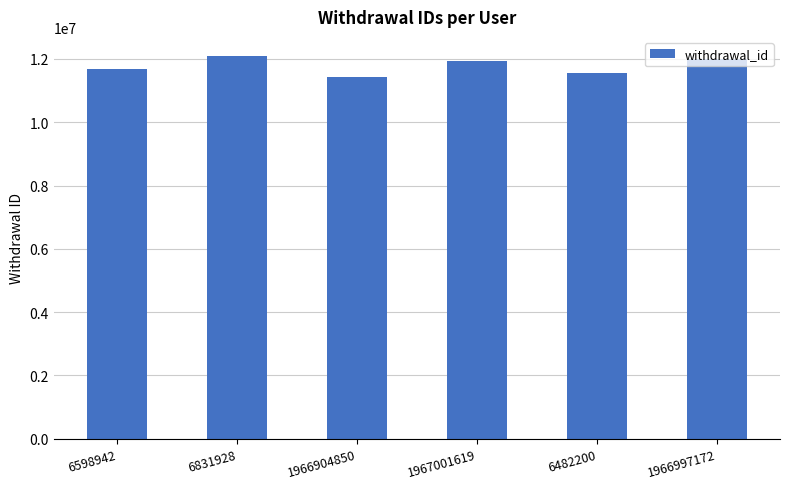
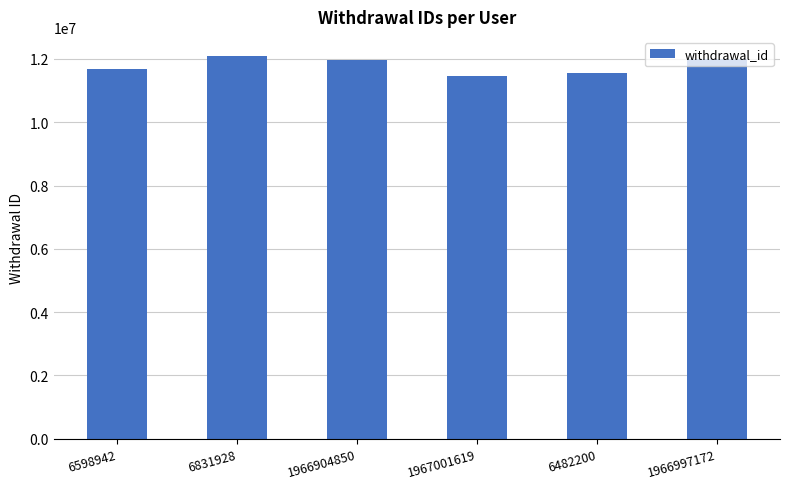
1966904850: 11400000 -> 12000000
1967001619: 11900000 -> 11500000
